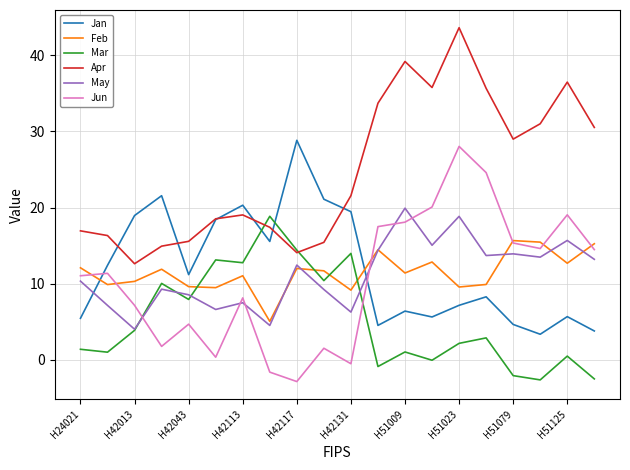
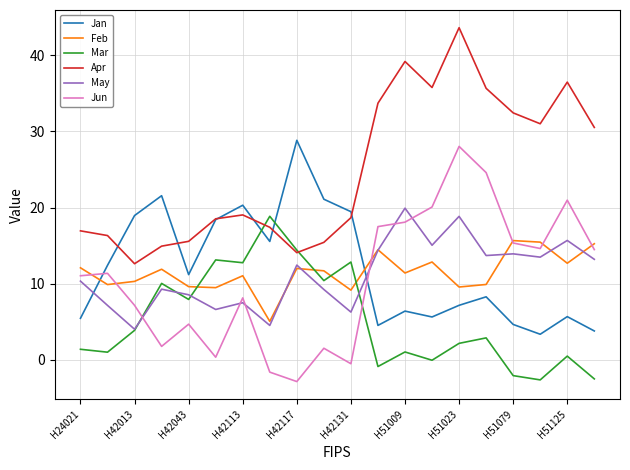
Mar, H42131: 14 -> 13
Apr, H42131: 22 -> 19
Apr, H51079: 29 -> 32
Jun, H51125: 19 -> 21
